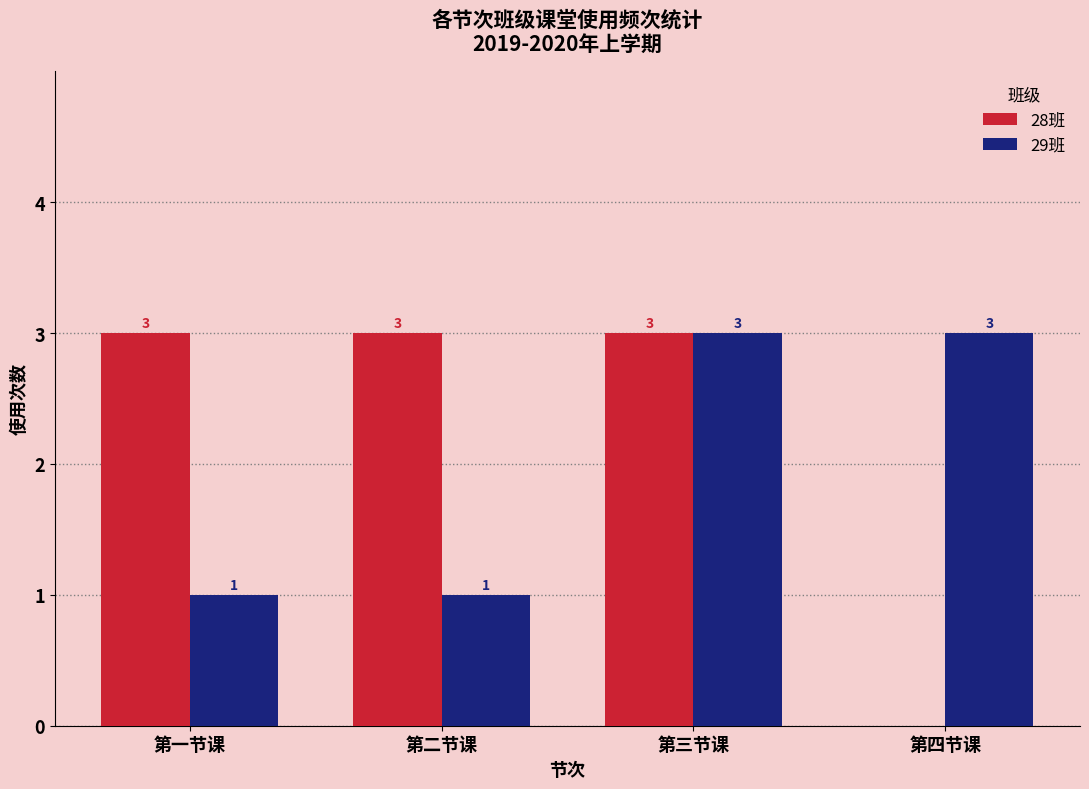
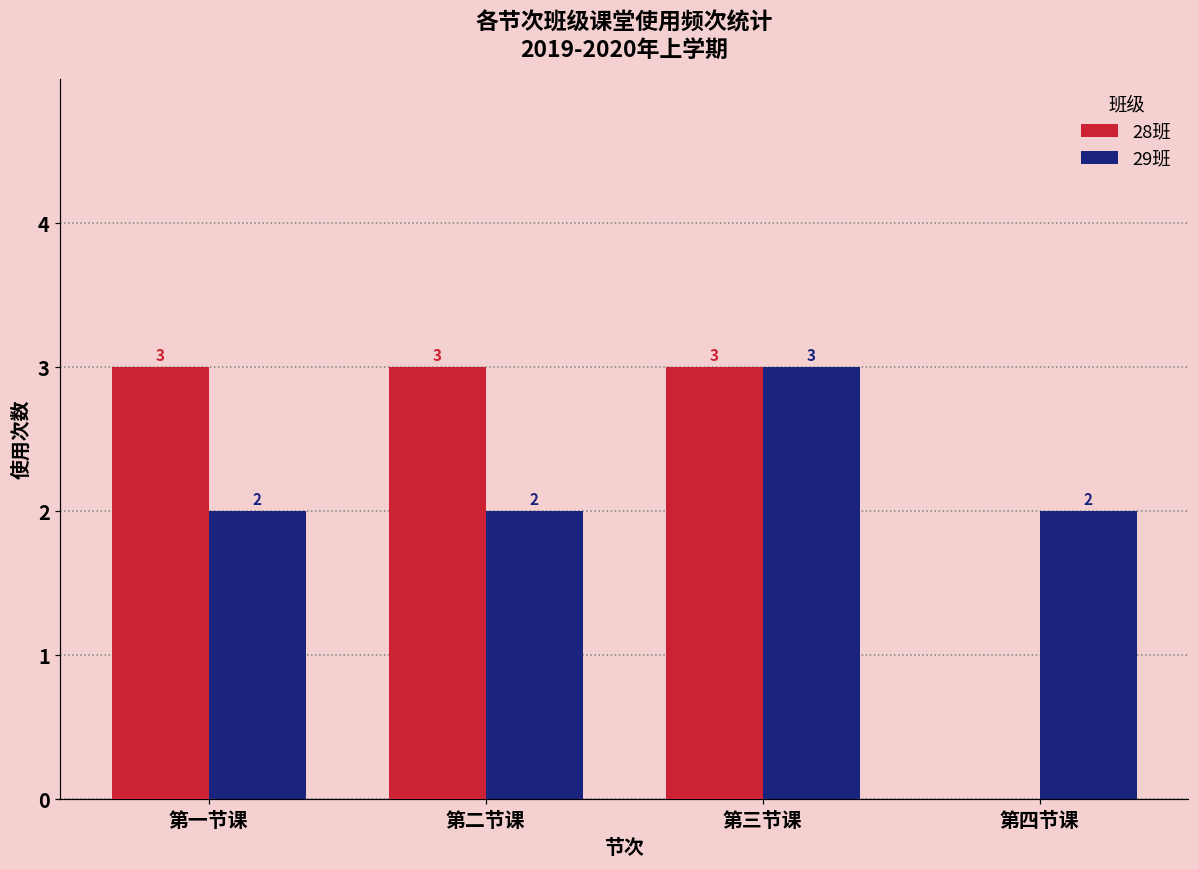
29班, 第一节课: 1 -> 2
29班, 第二节课: 1 -> 2
29班, 第四节课: 3 -> 2
